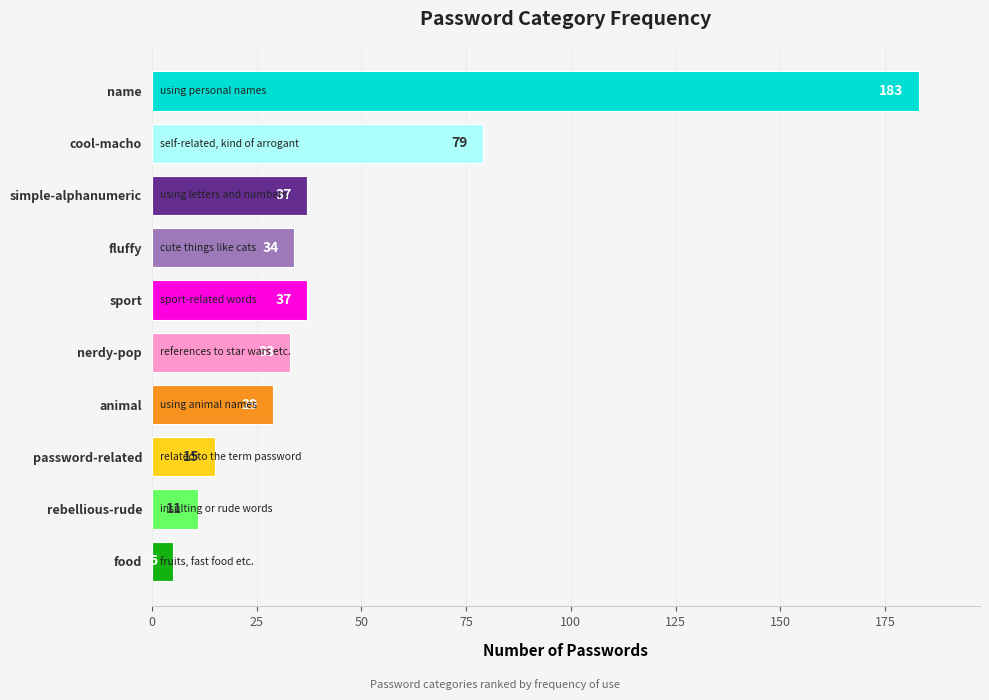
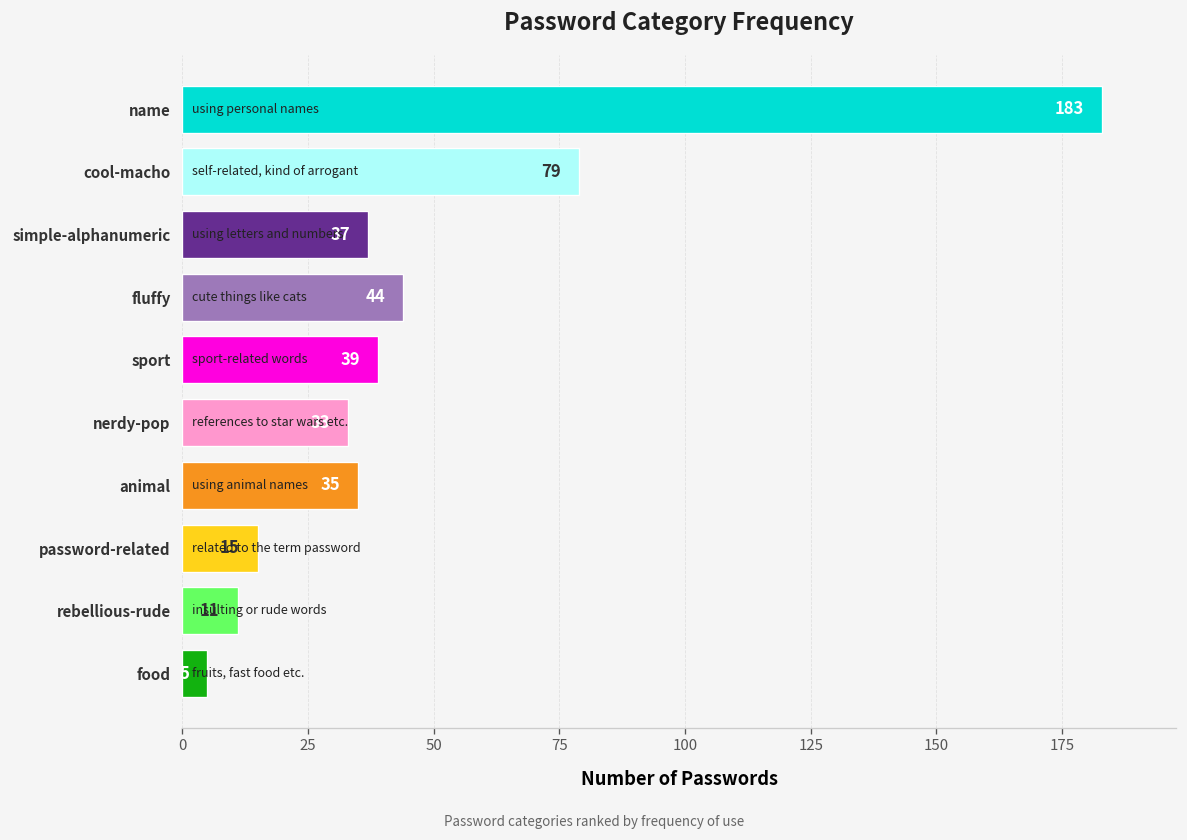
fluffy: 34 -> 44
sport: 37 -> 39
animal: 29 -> 35
